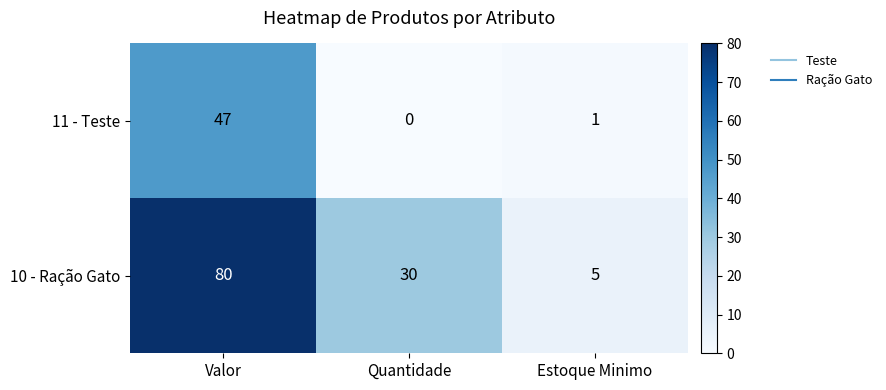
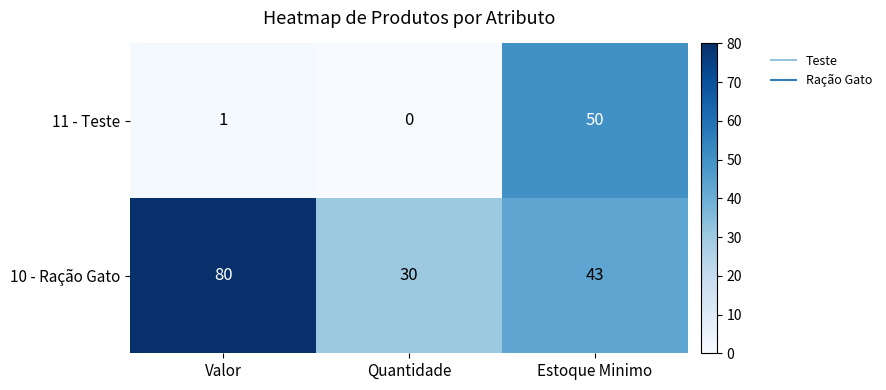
11 - Teste, Valor: 47 -> 1
11 - Teste, Estoque Minimo: 1 -> 50
10 - Ração Gato, Estoque Minimo: 5 -> 43
